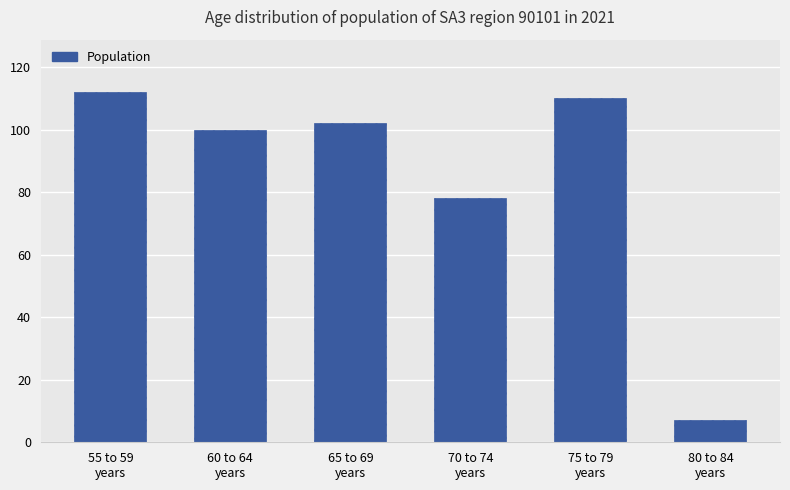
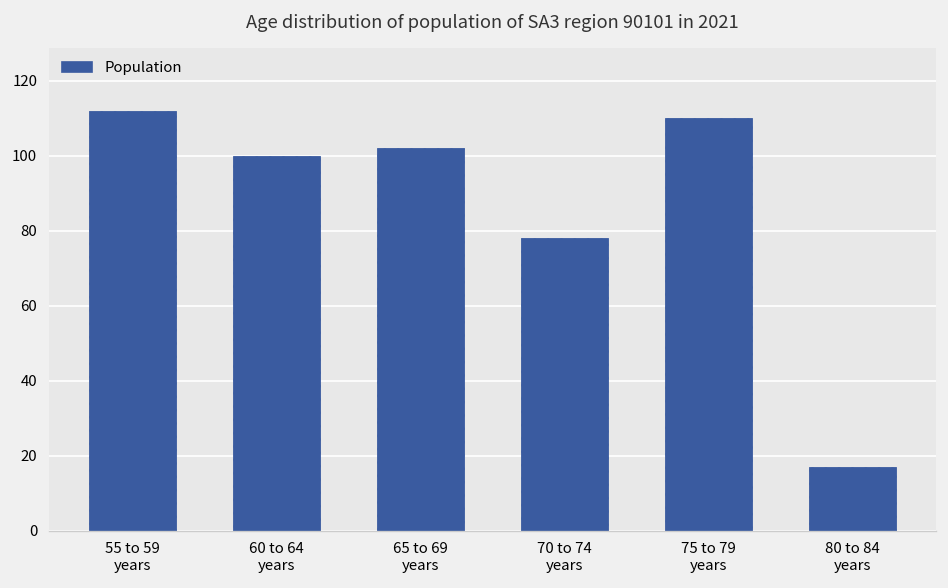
80 to 84 years: 7 -> 17
